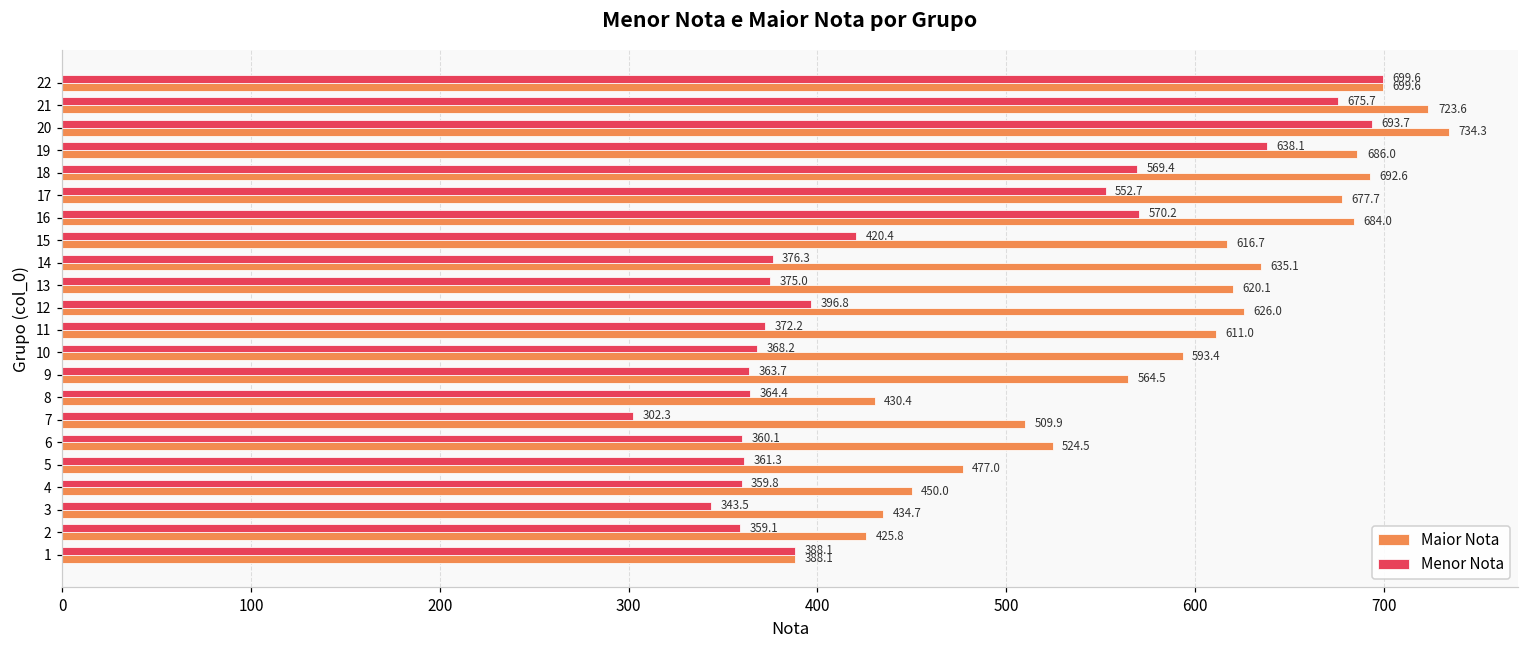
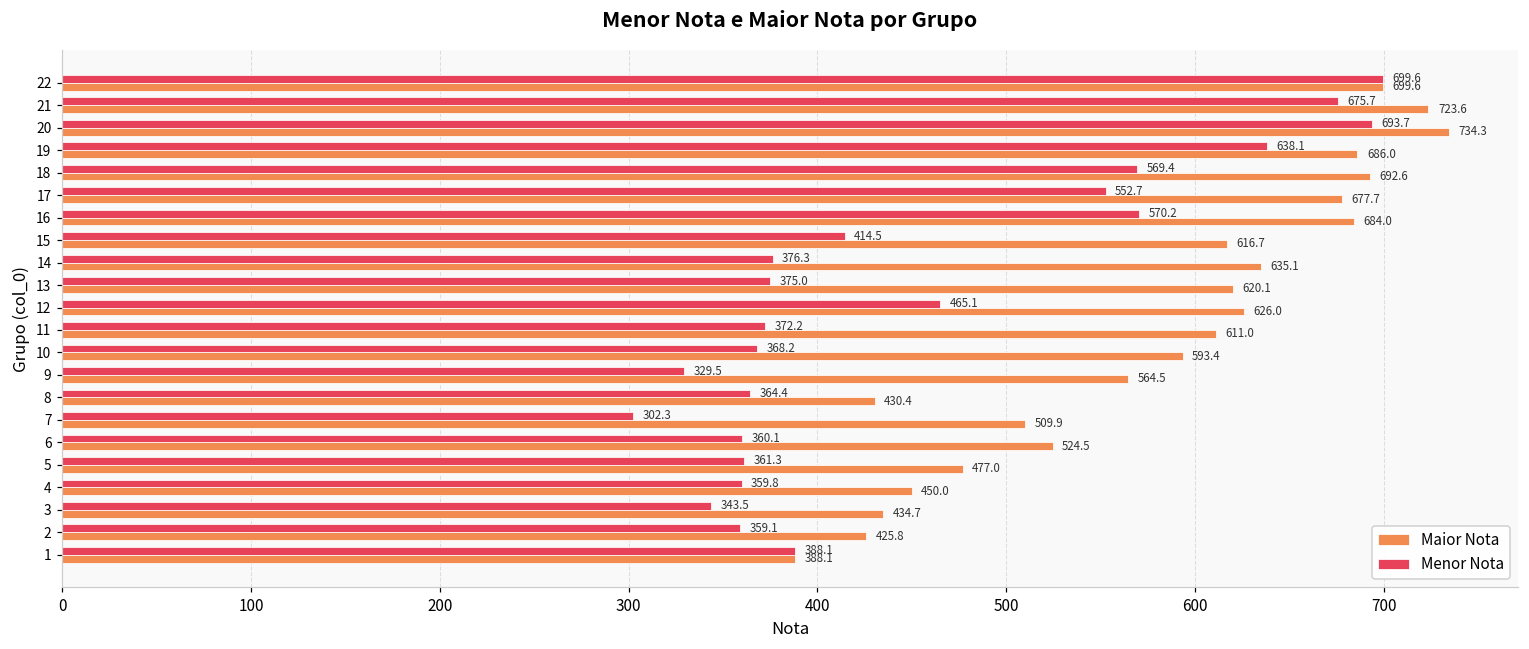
Menor Nota, 15: 420.4 -> 414.5
Menor Nota, 12: 396.8 -> 465.1
Menor Nota, 9: 363.7 -> 329.5
